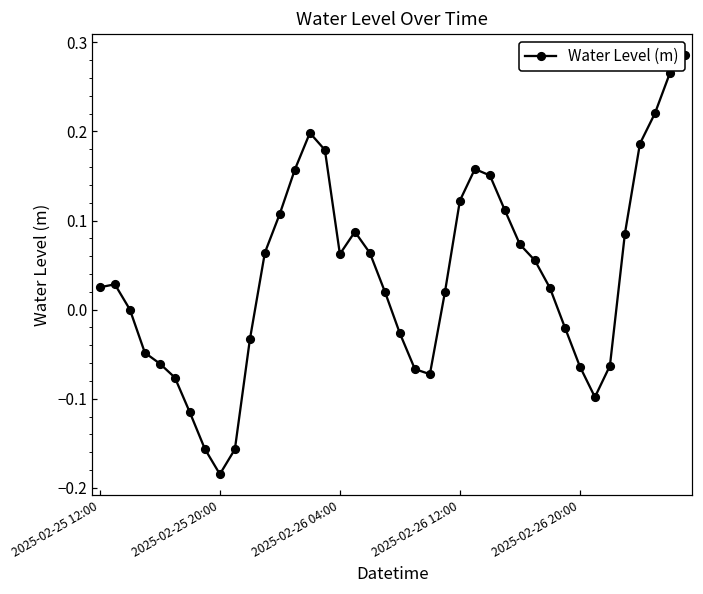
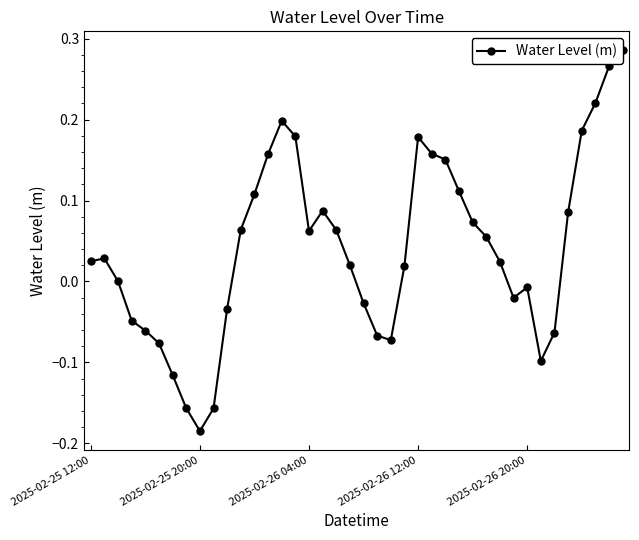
2025-02-26 12:00: 0.12 -> 0.18
2025-02-26 20:00: -0.06 -> -0.01
